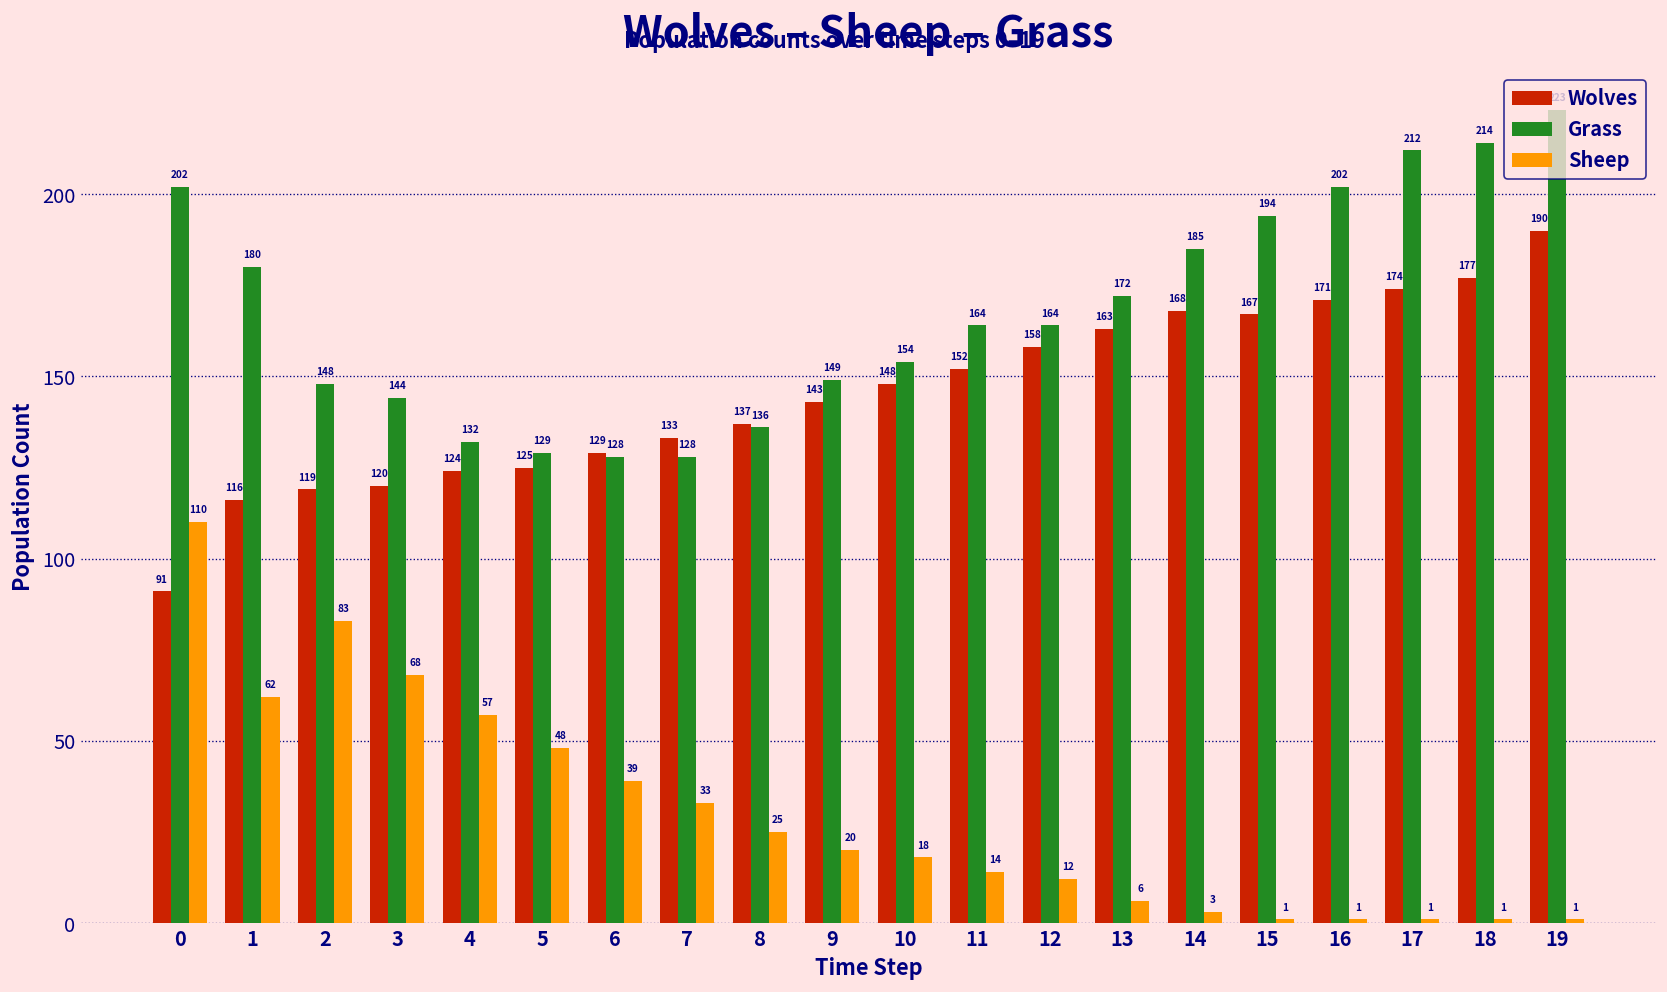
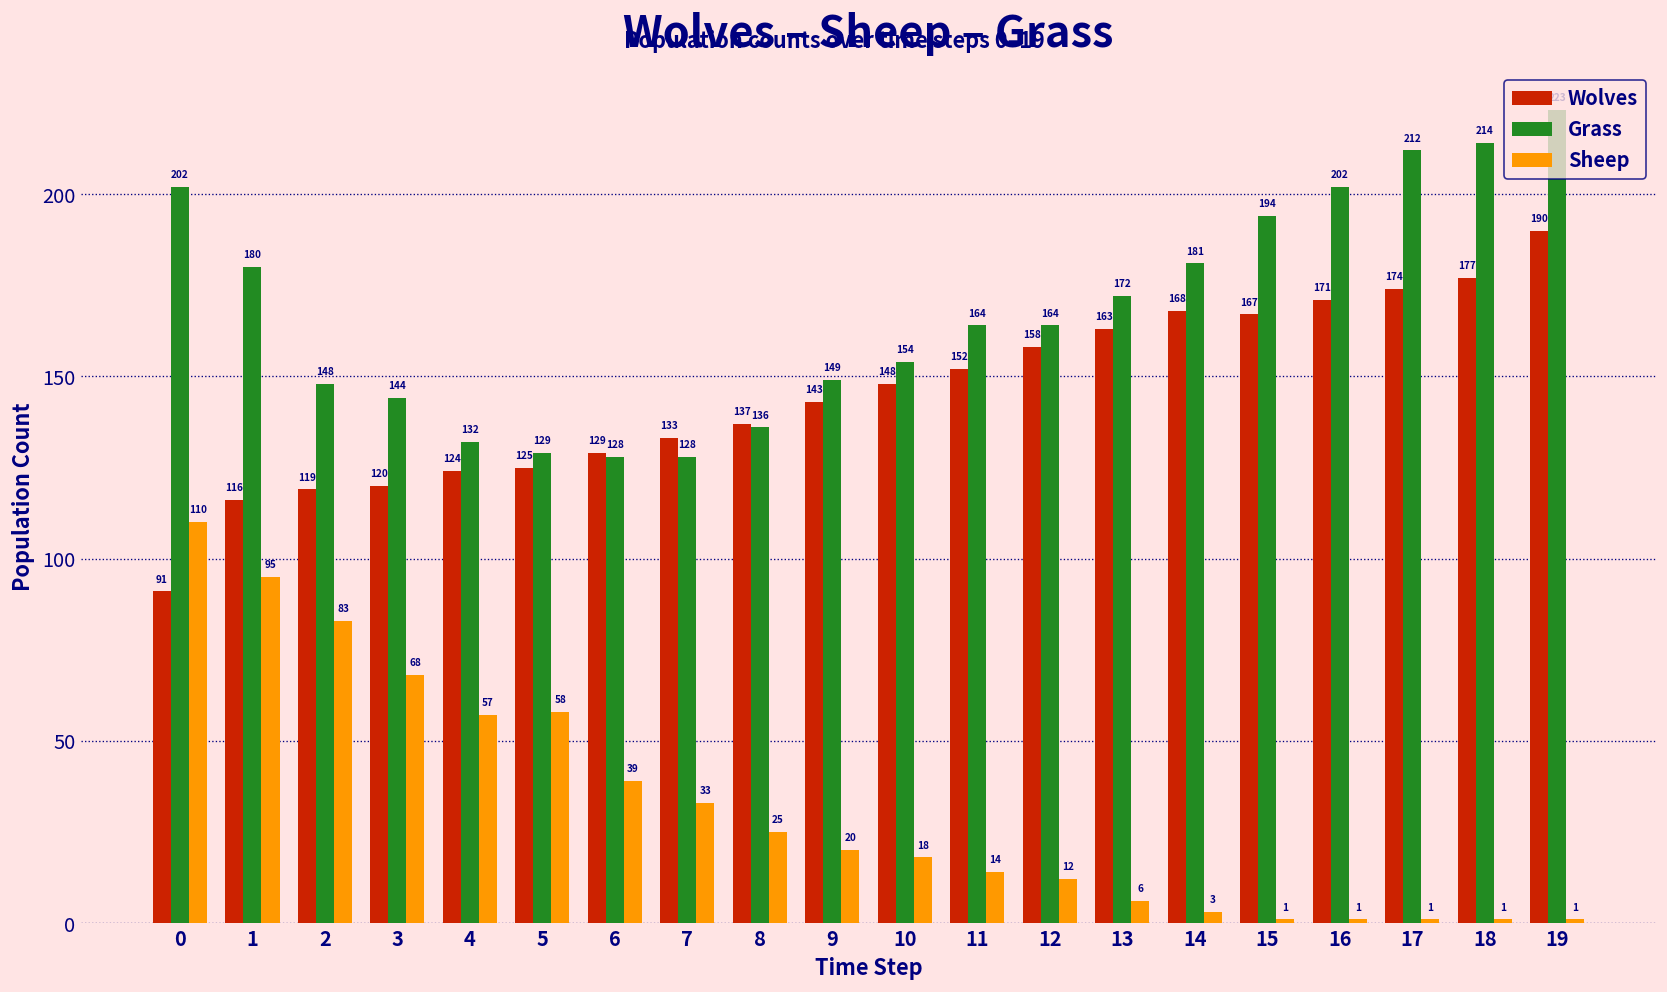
Sheep, 1: 62 -> 95
Sheep, 5: 48 -> 58
Grass, 14: 185 -> 181
